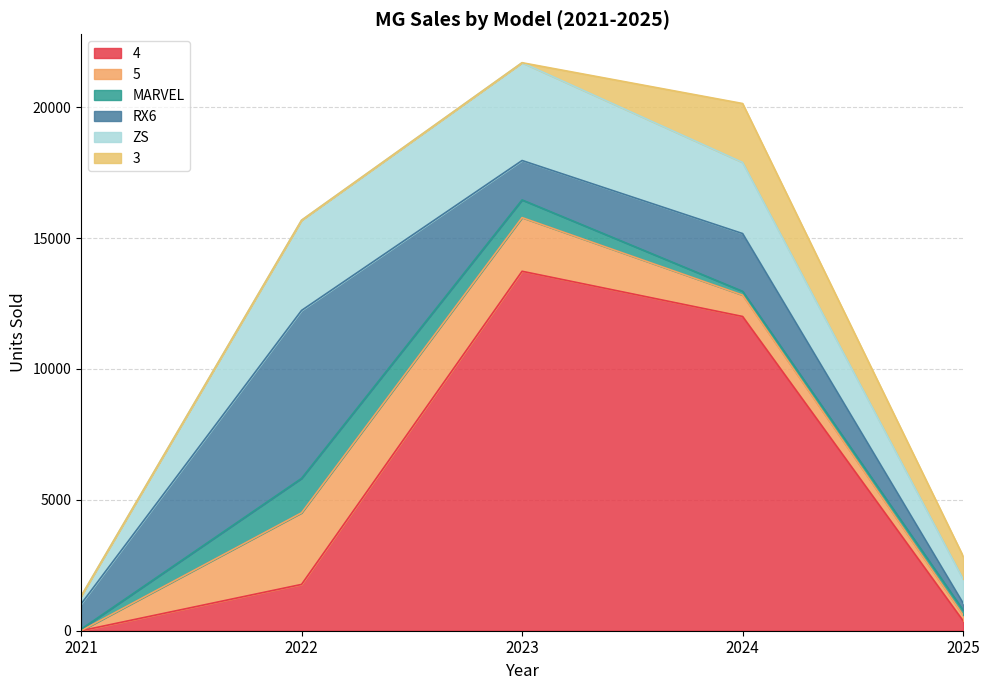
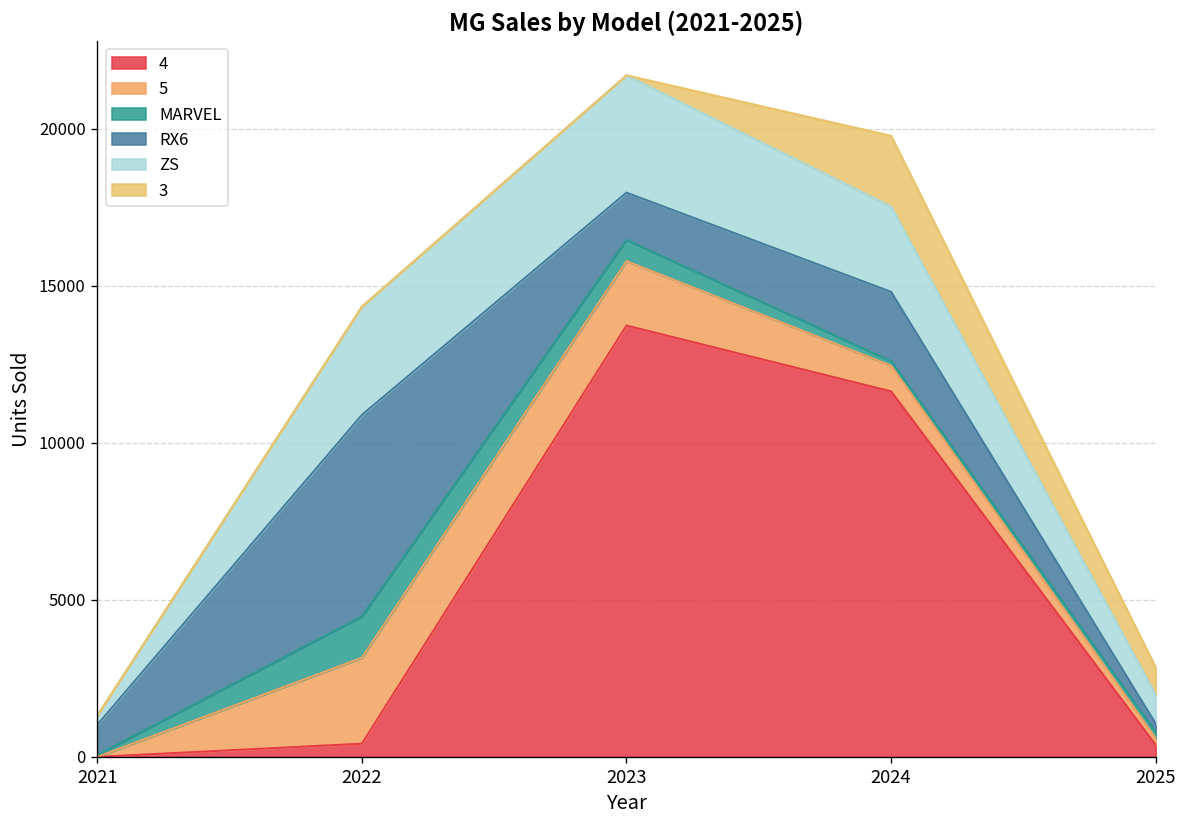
4, 2022: 1800 -> 400
4, 2024: 12000 -> 11600
